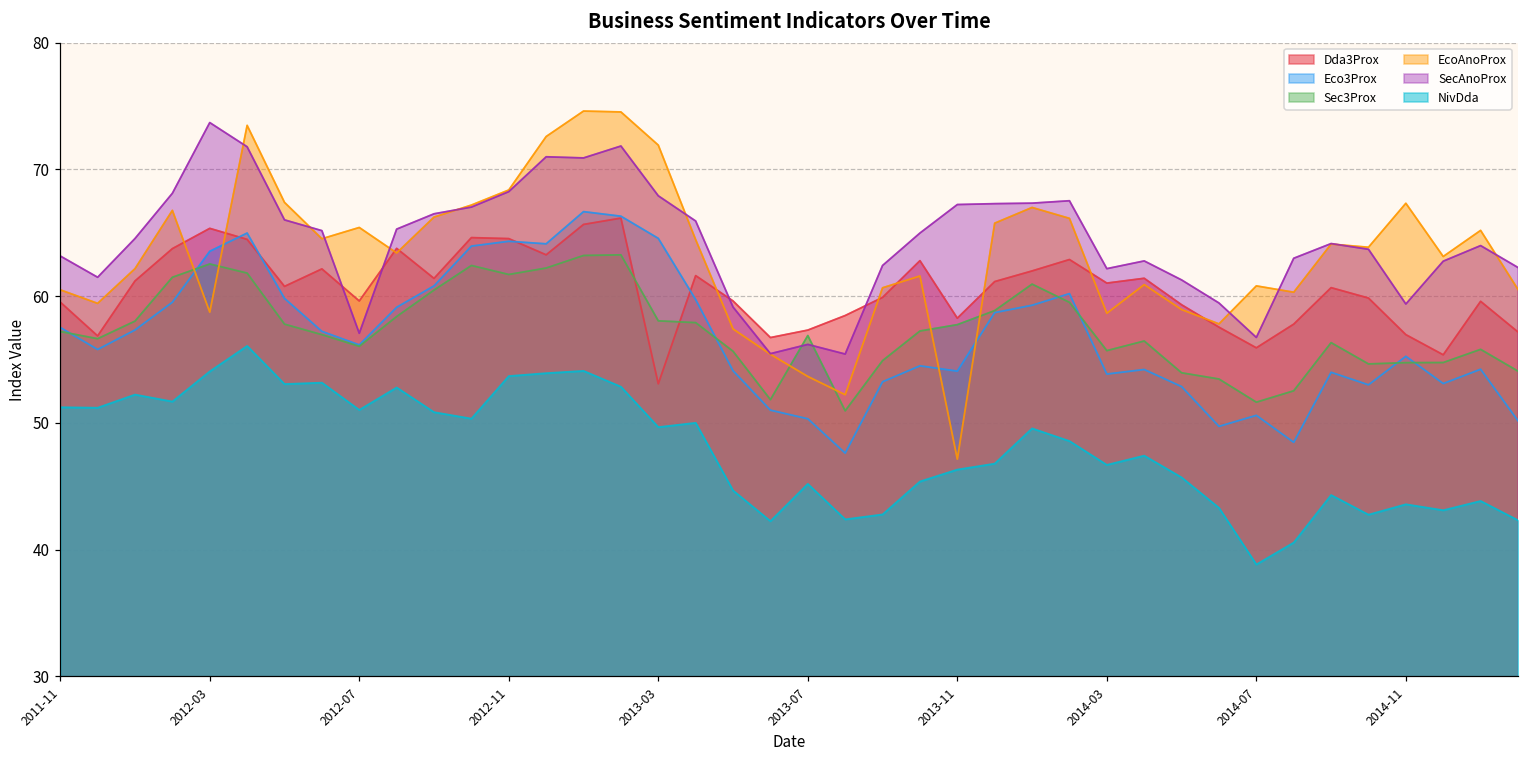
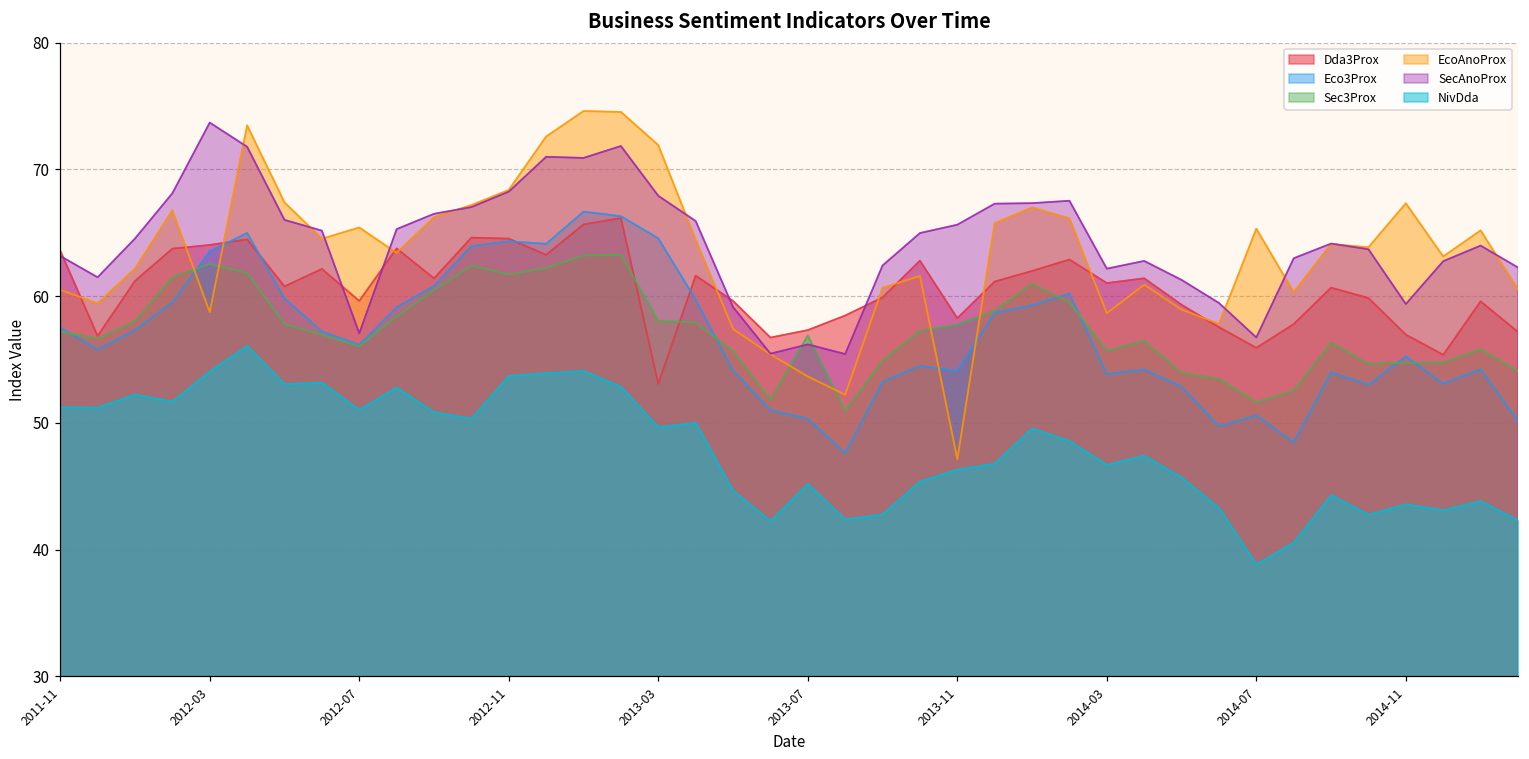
Dda3Prox, 2011-11: 59.5 -> 63.6
Dda3Prox, 2012-03: 65.4 -> 64.0
SecAnoProx, 2013-11: 67.2 -> 65.6
EcoAnoProx, 2014-07: 60.8 -> 65.3
